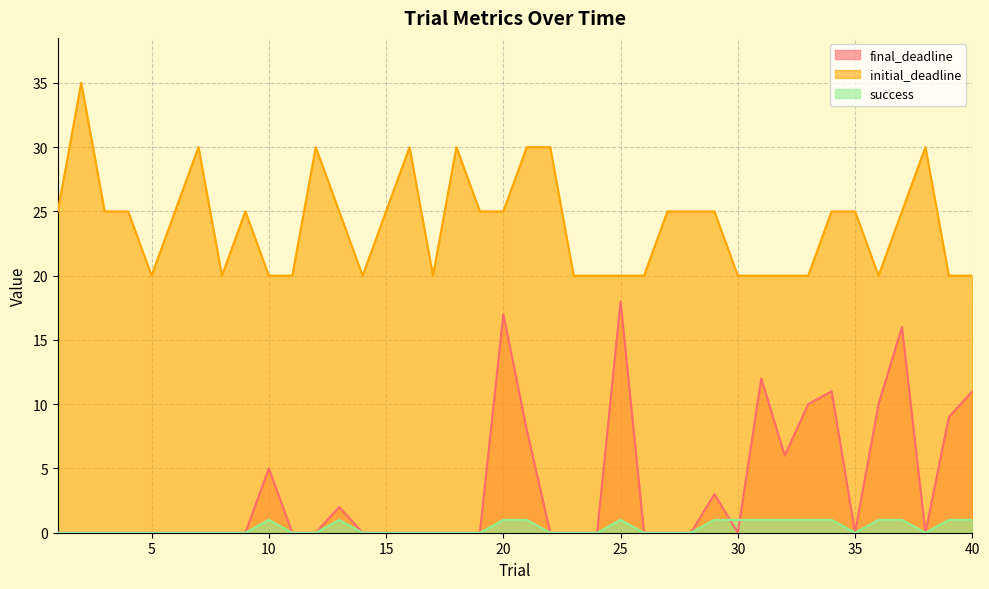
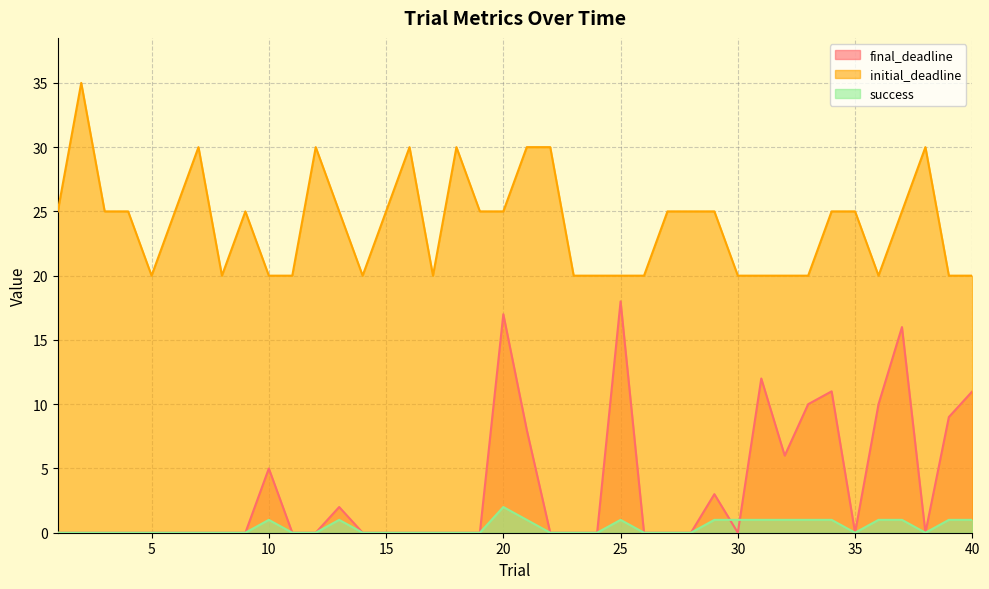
success, 20: 1 -> 2
